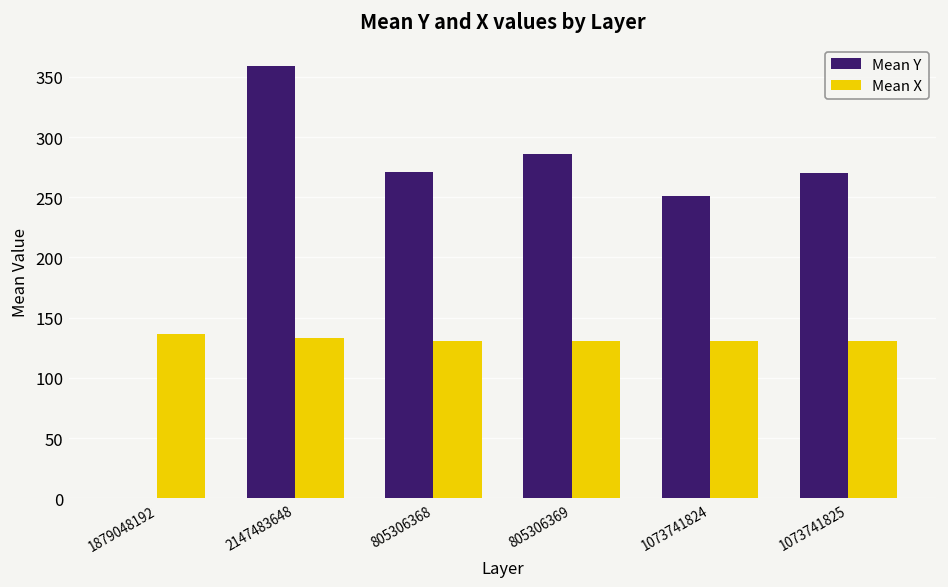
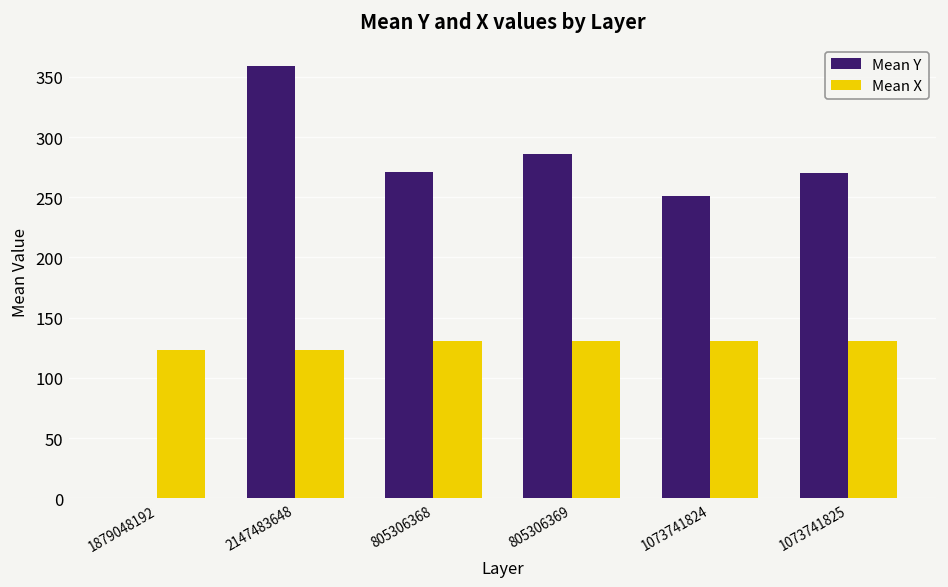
Mean X, 1879048192: 136 -> 124
Mean X, 2147483648: 133 -> 124
